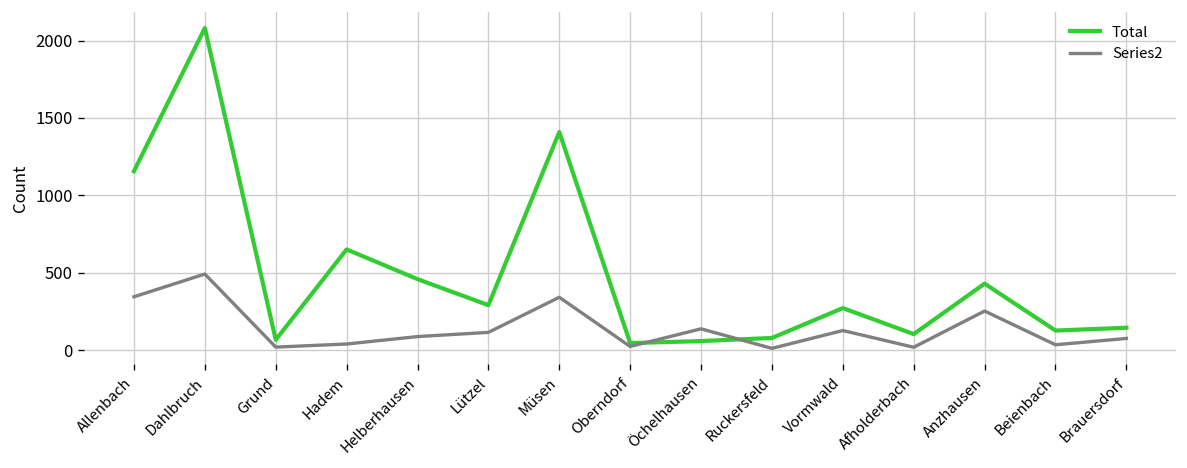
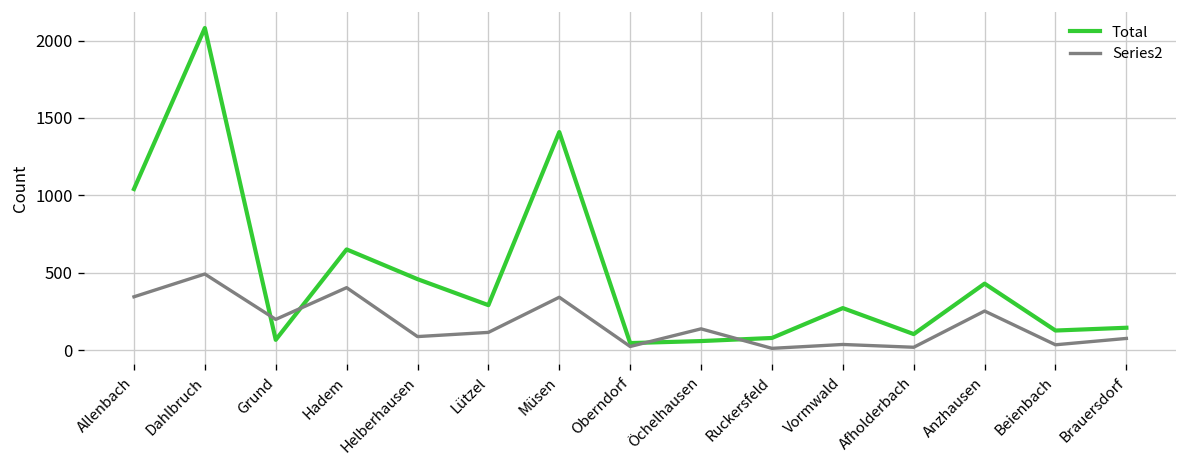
Total, Allenbach: 1160 -> 1040
Series2, Grund: 20 -> 200
Series2, Hadem: 40 -> 400
Series2, Vormwald: 130 -> 40
